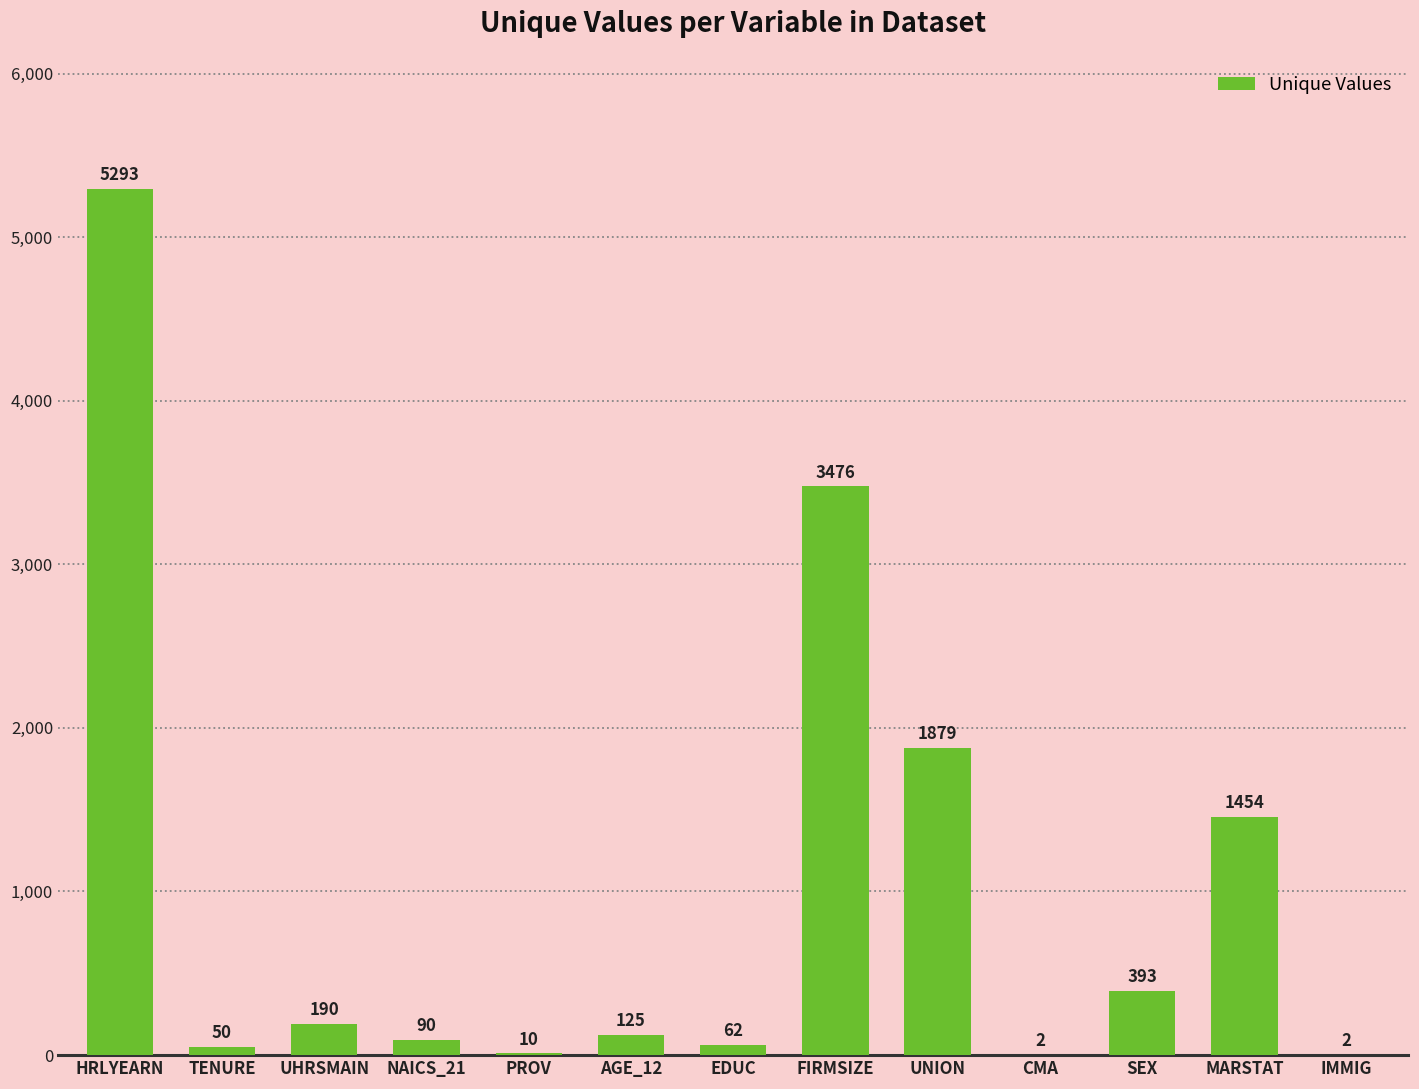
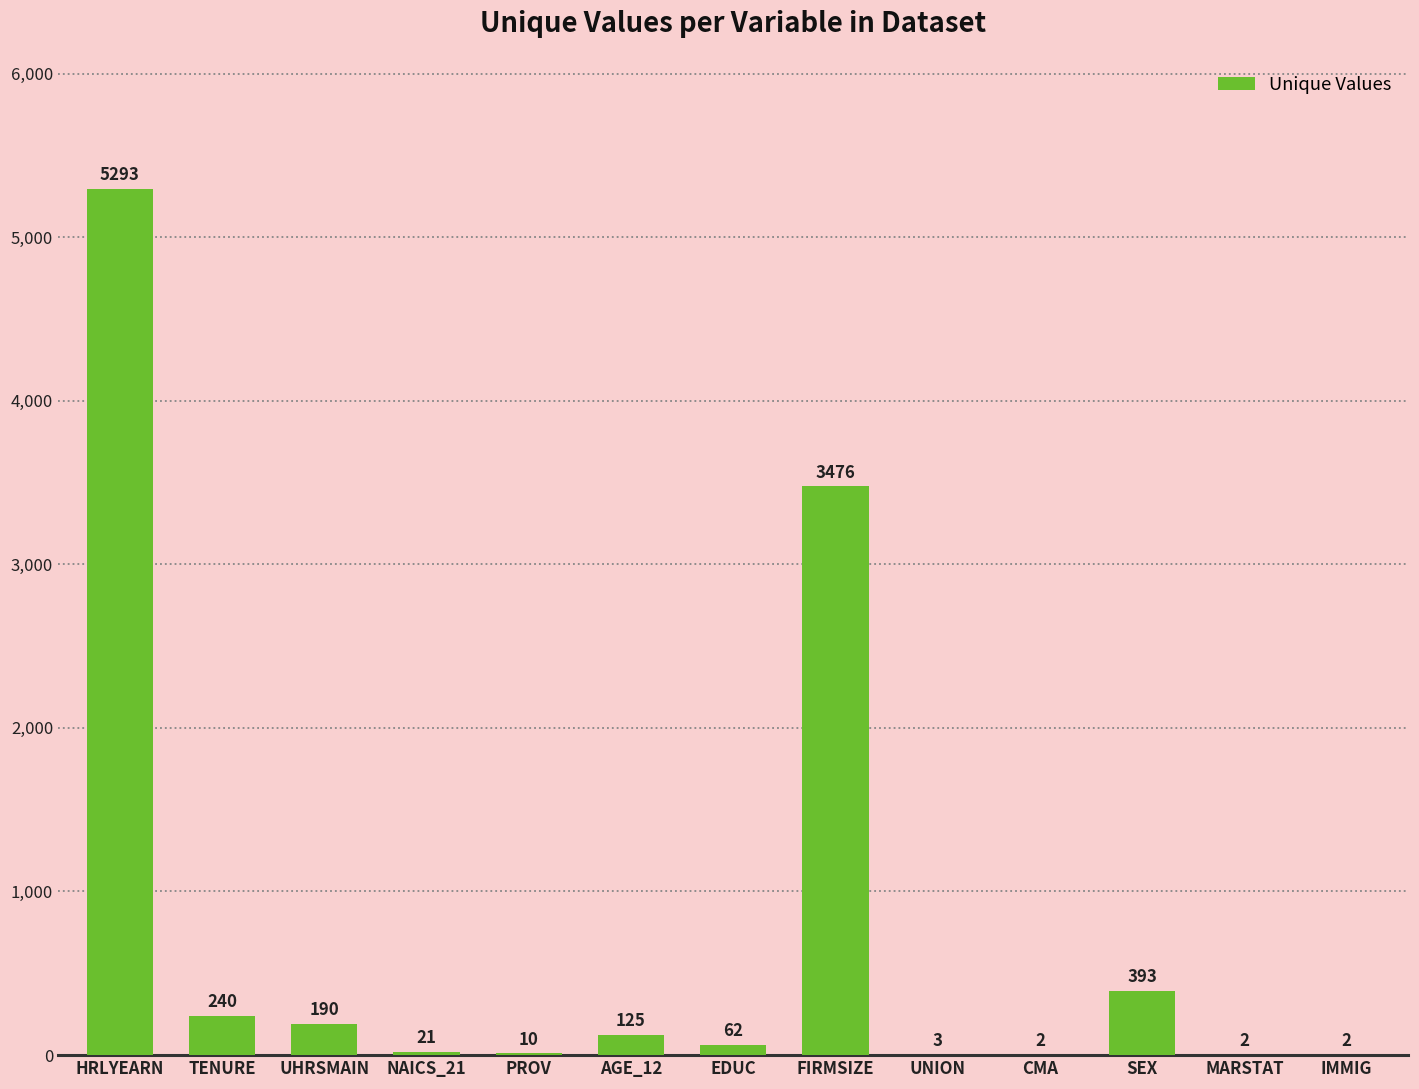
TENURE: 50 -> 240
NAICS_21: 90 -> 21
UNION: 1879 -> 3
MARSTAT: 1454 -> 2
